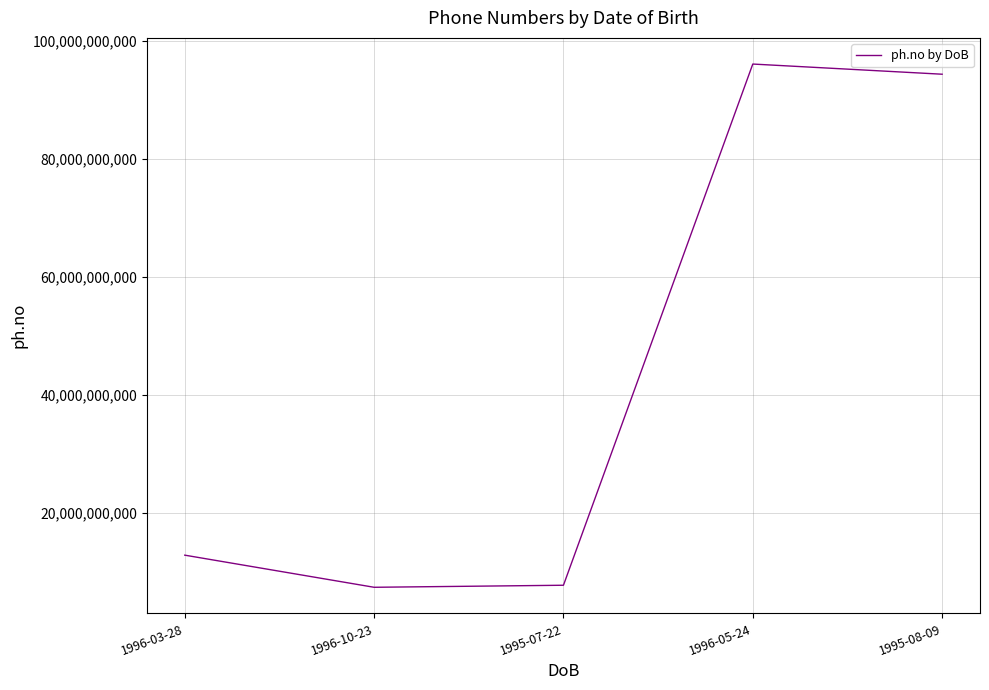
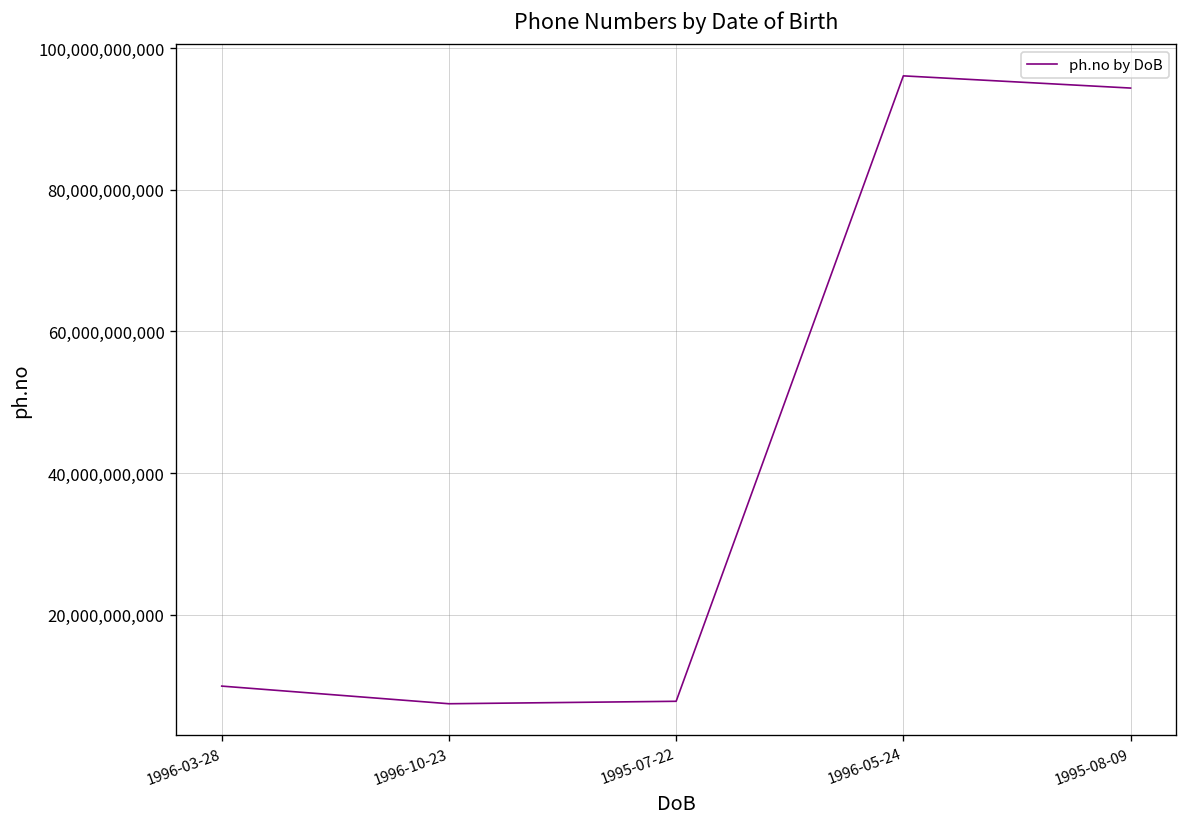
1996-03-28: 13,000,000,000 -> 10,000,000,000
